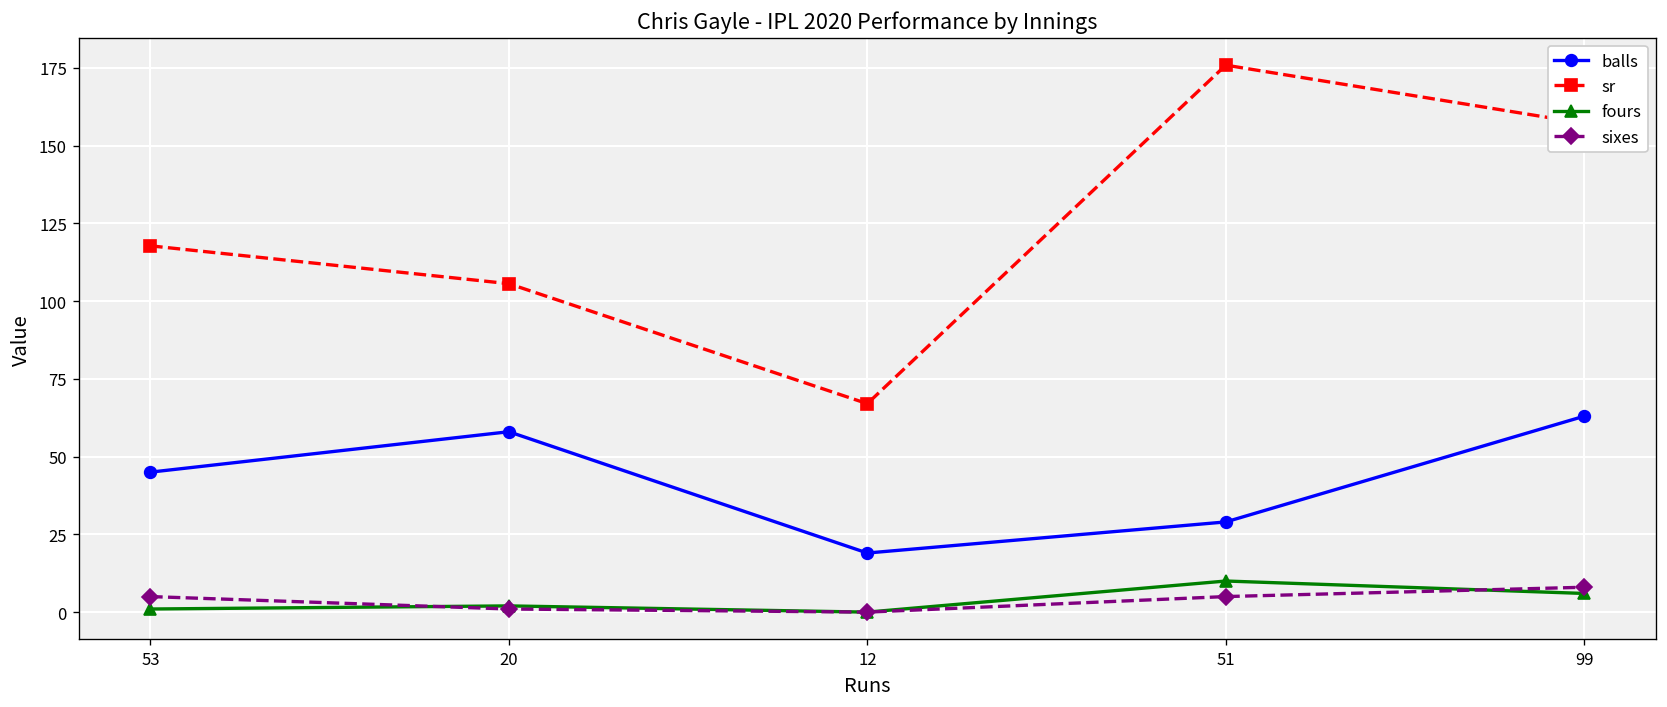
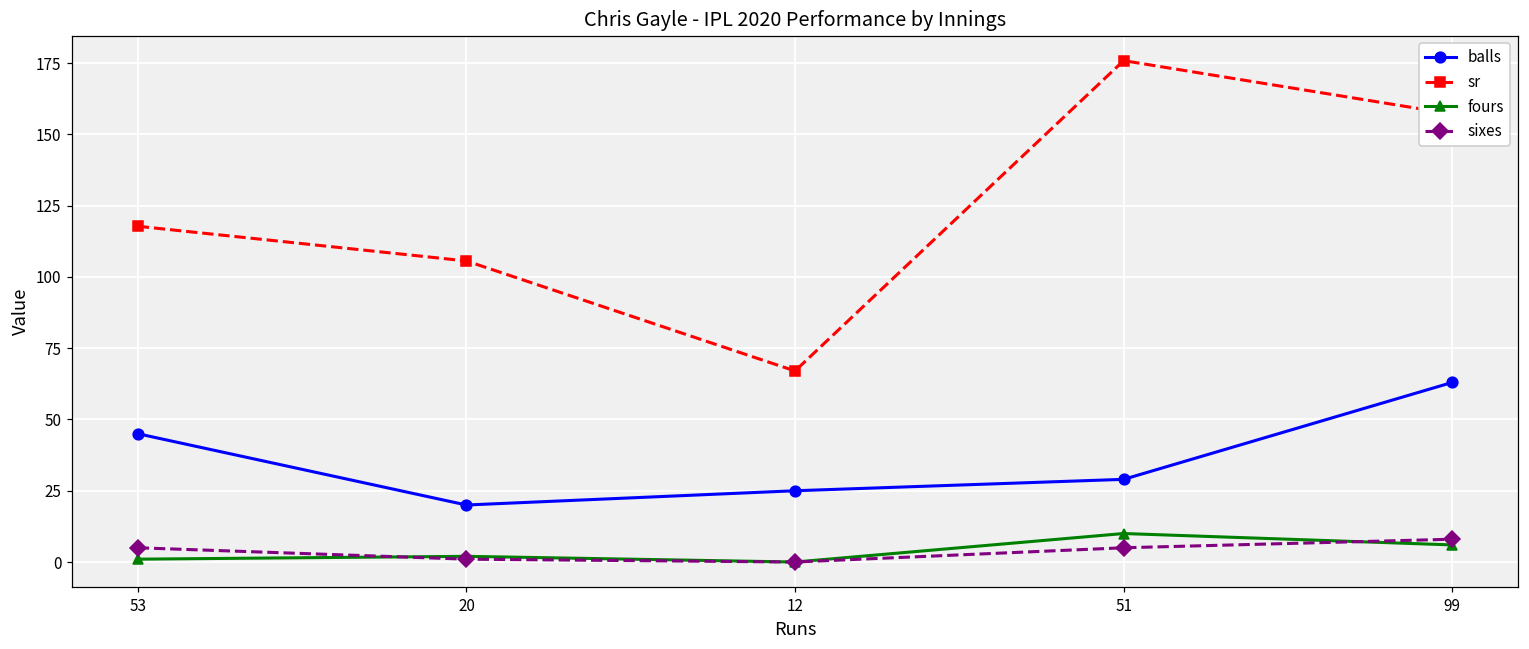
balls, 20: 58 -> 20
balls, 12: 19 -> 25
